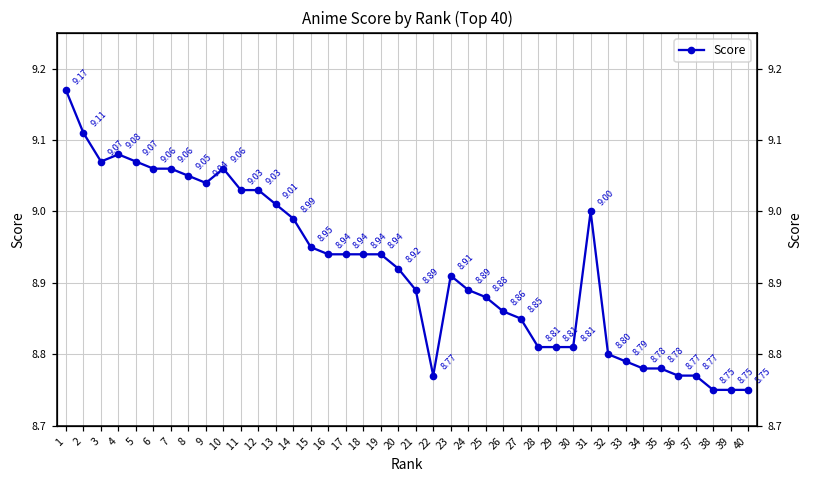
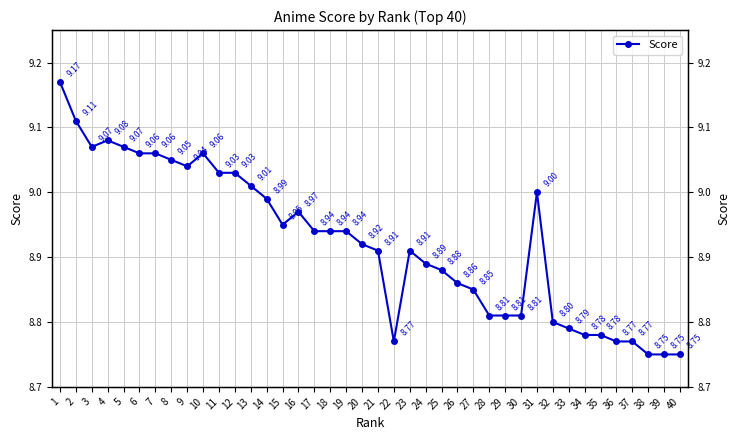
16: 8.94 -> 8.97
21: 8.89 -> 8.91
